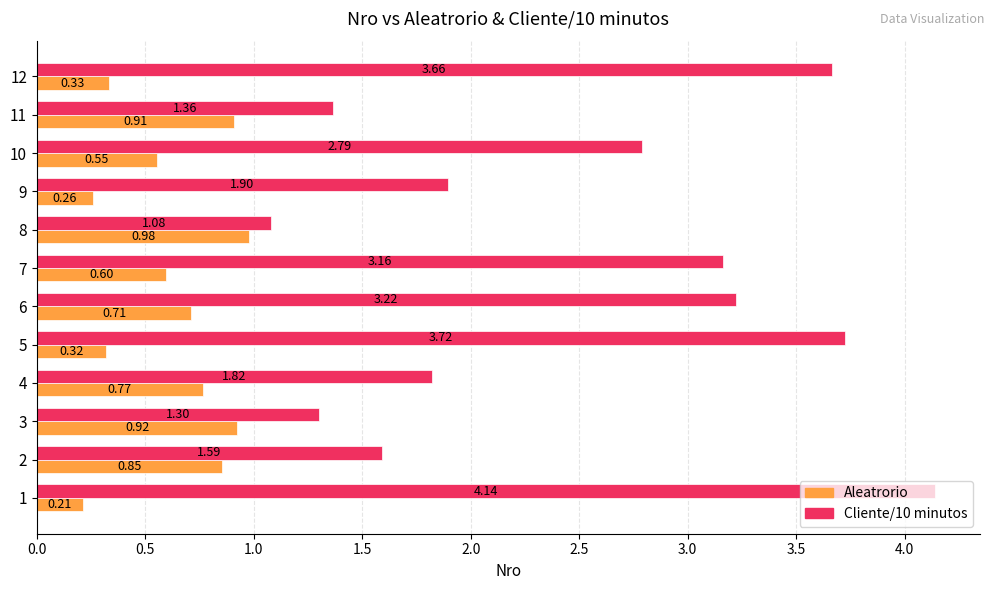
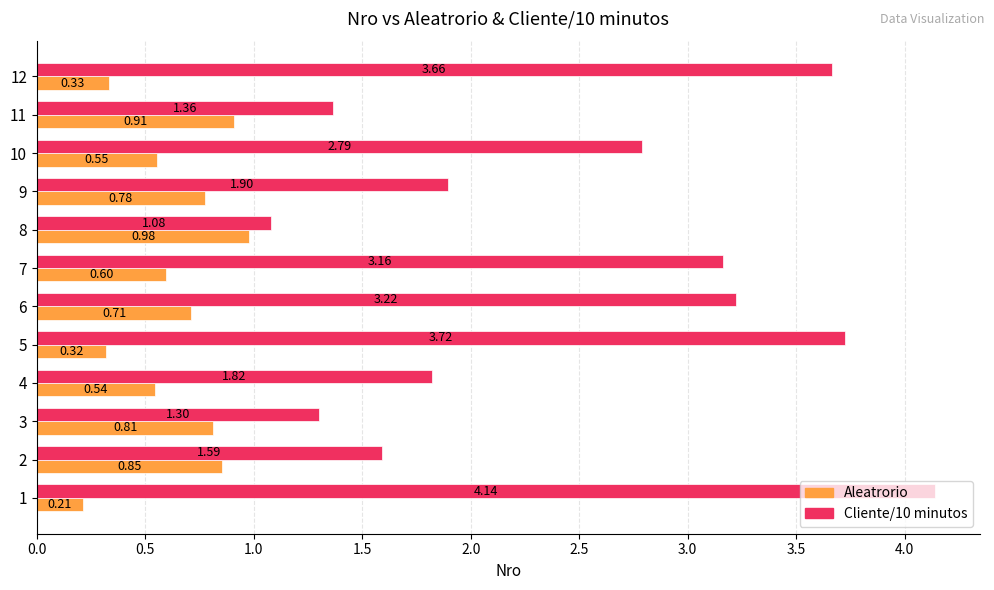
Aleatrorio, 9: 0.26 -> 0.78
Aleatrorio, 4: 0.77 -> 0.54
Aleatrorio, 3: 0.92 -> 0.81
